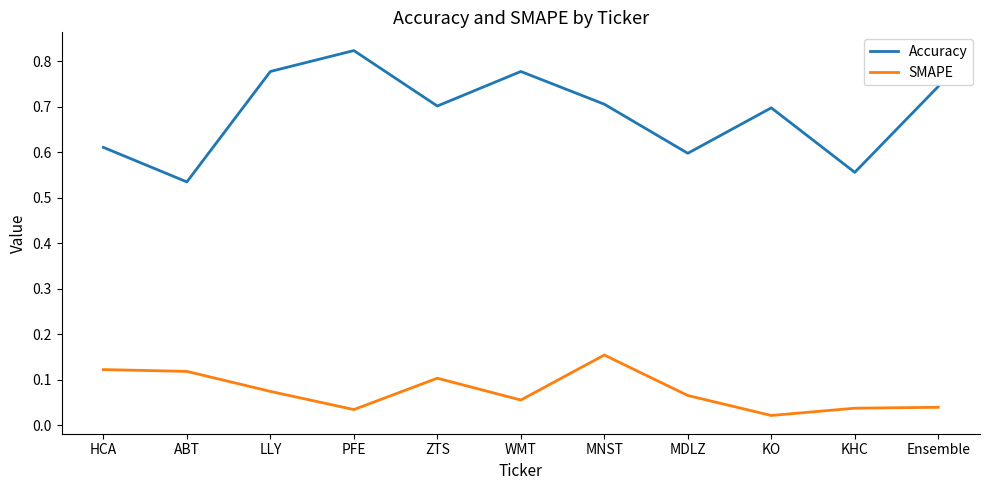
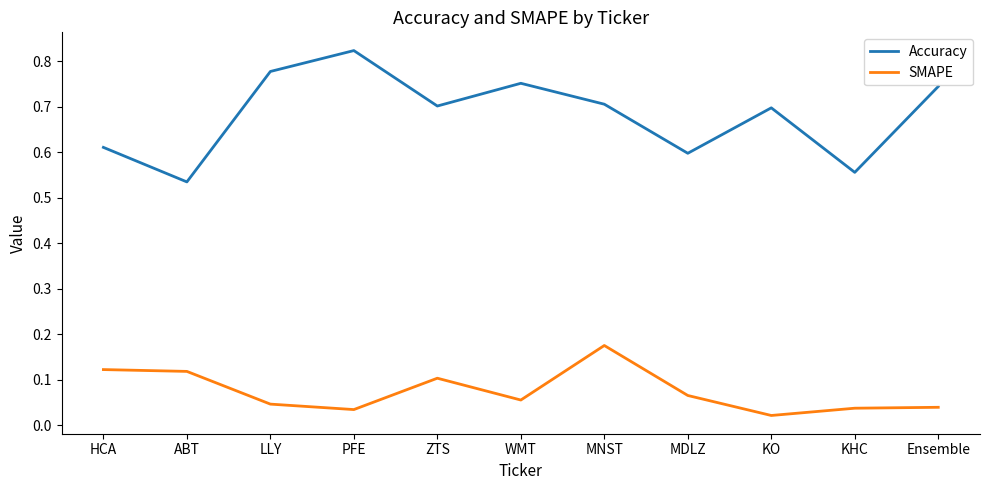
SMAPE, LLY: 0.07 -> 0.05
Accuracy, WMT: 0.78 -> 0.75
SMAPE, MNST: 0.15 -> 0.18
